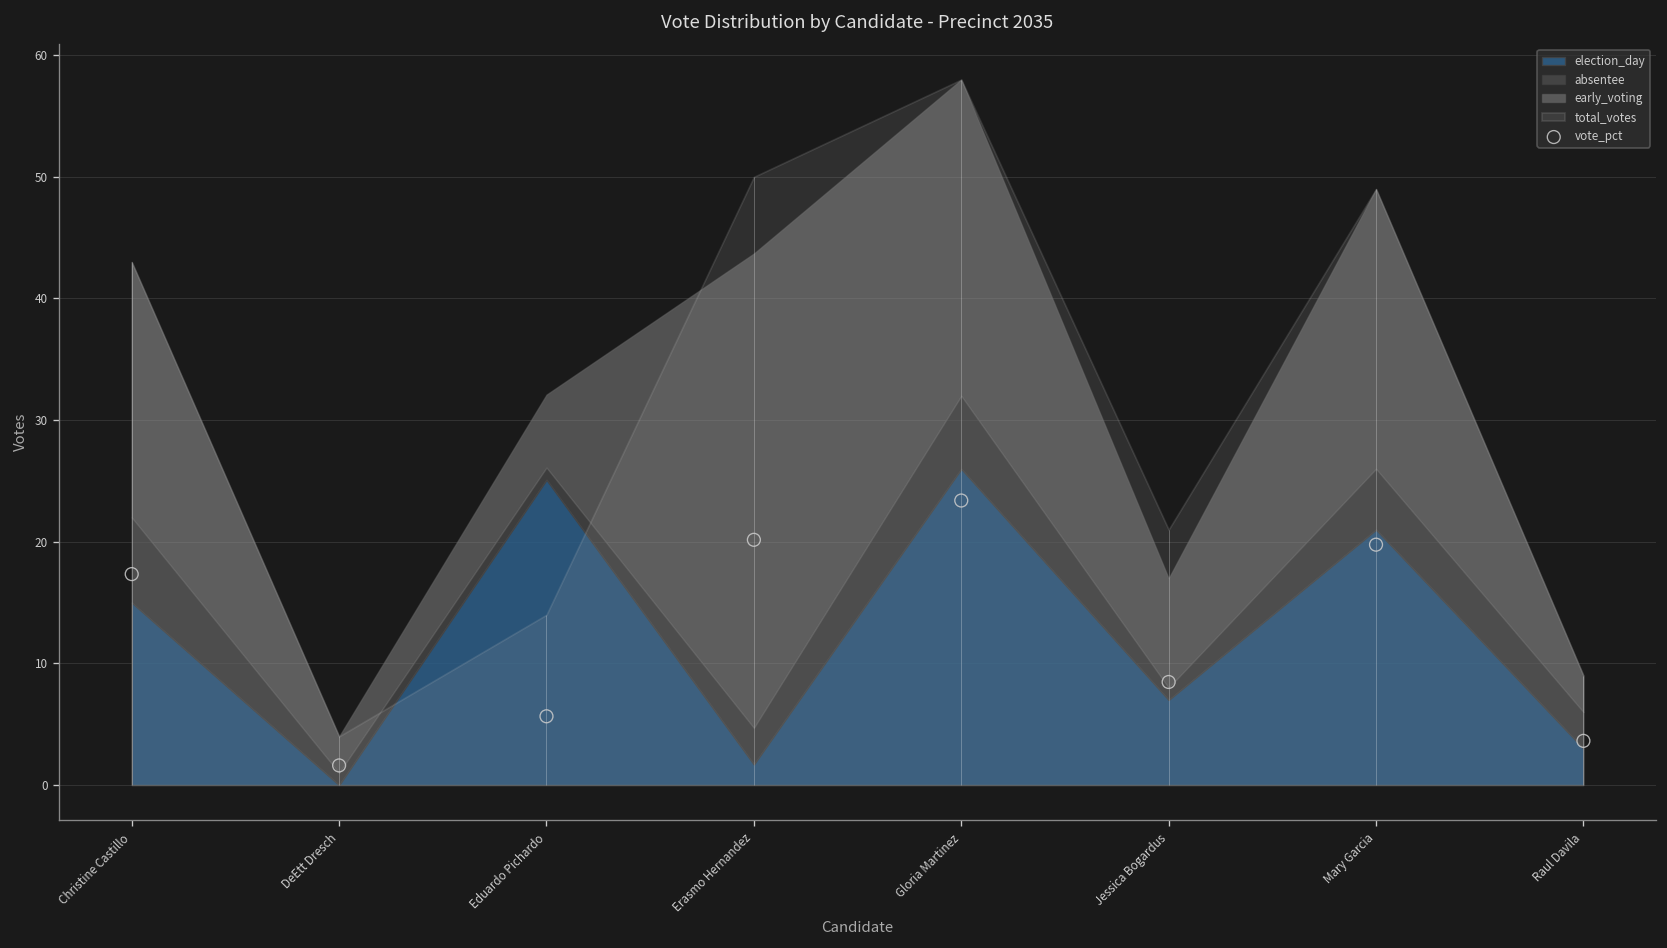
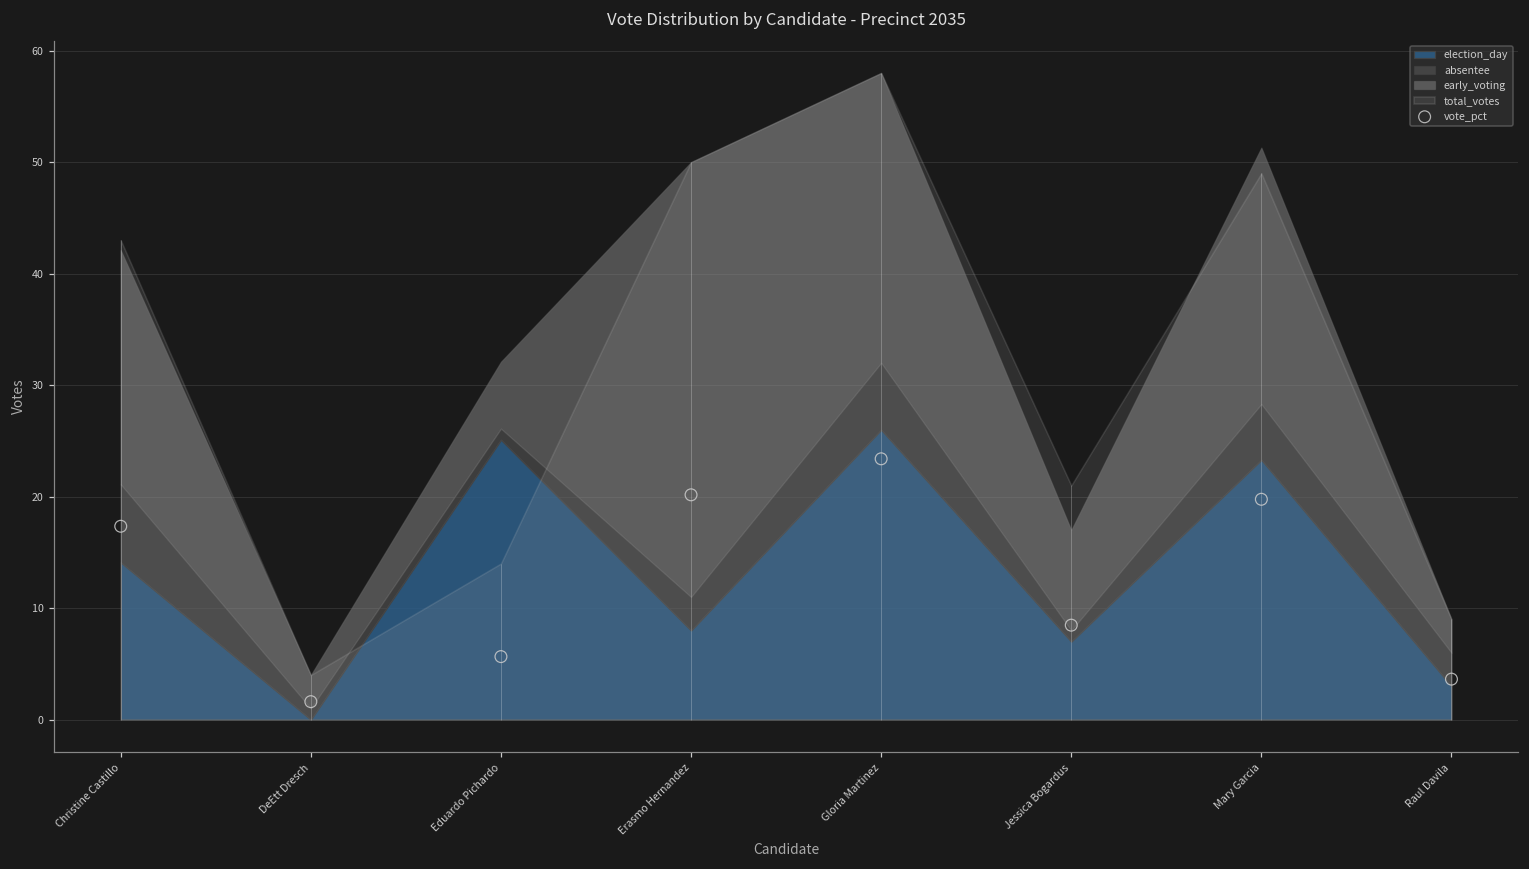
election_day, Christine Castillo: 15.0 -> 14.1
election_day, Erasmo Hernandez: 1.7 -> 8.0
election_day, Mary Garcia: 21.0 -> 23.3
